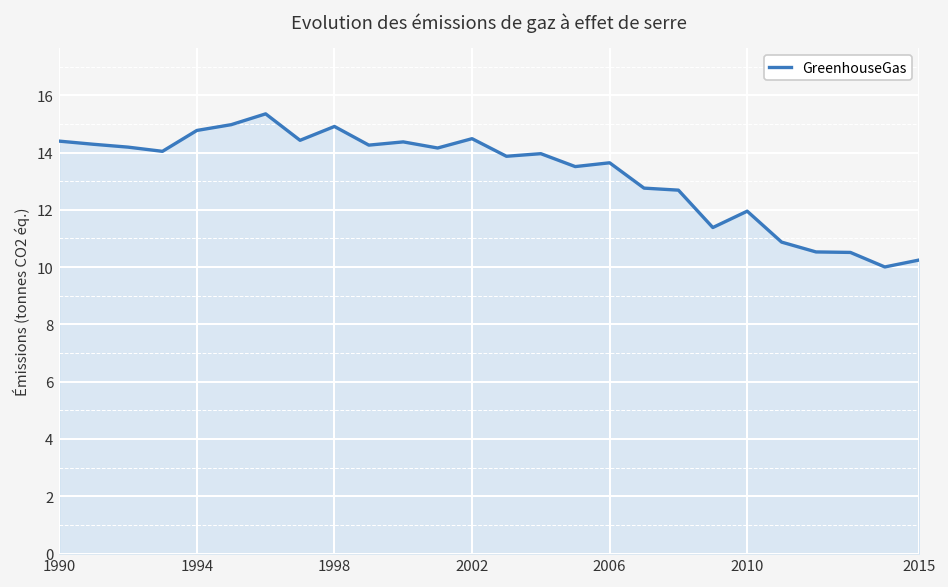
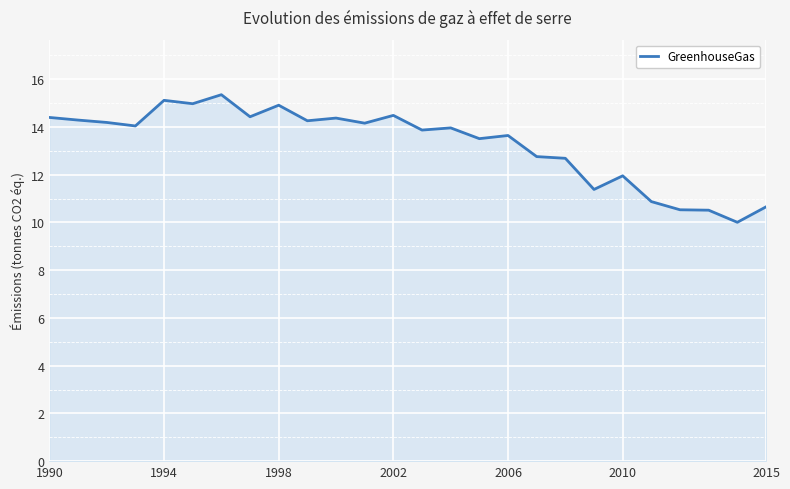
1994: 14.8 -> 15.1
2015: 10.2 -> 10.7
